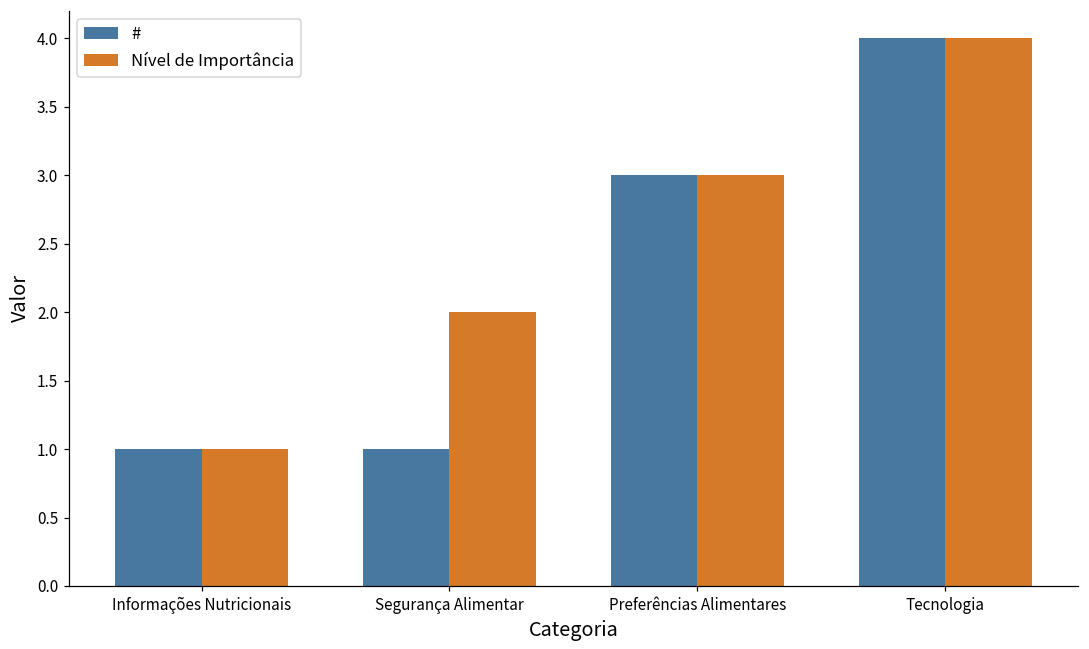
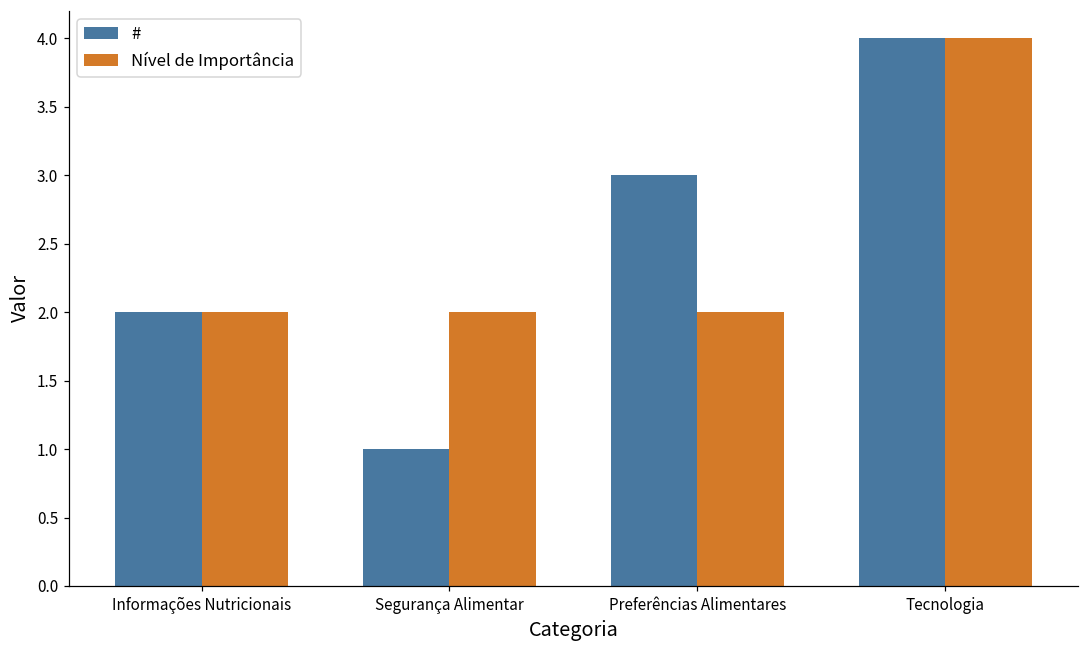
#, Informações Nutricionais: 1 -> 2
Nível de Importância, Informações Nutricionais: 1 -> 2
Nível de Importância, Preferências Alimentares: 3 -> 2
